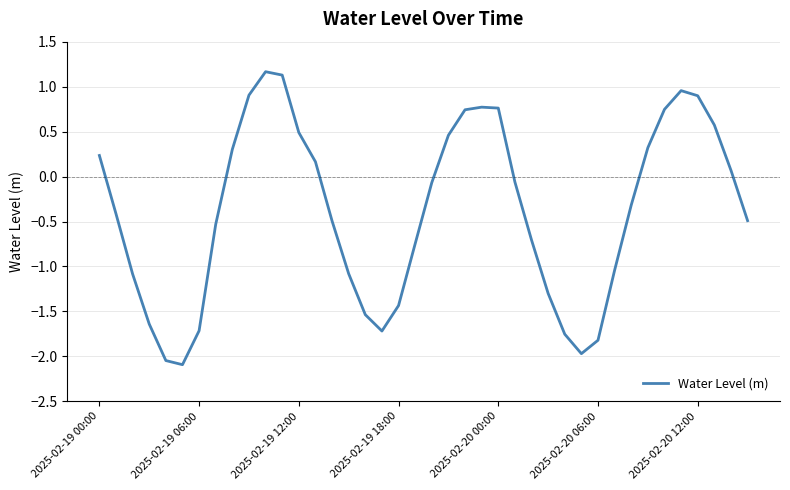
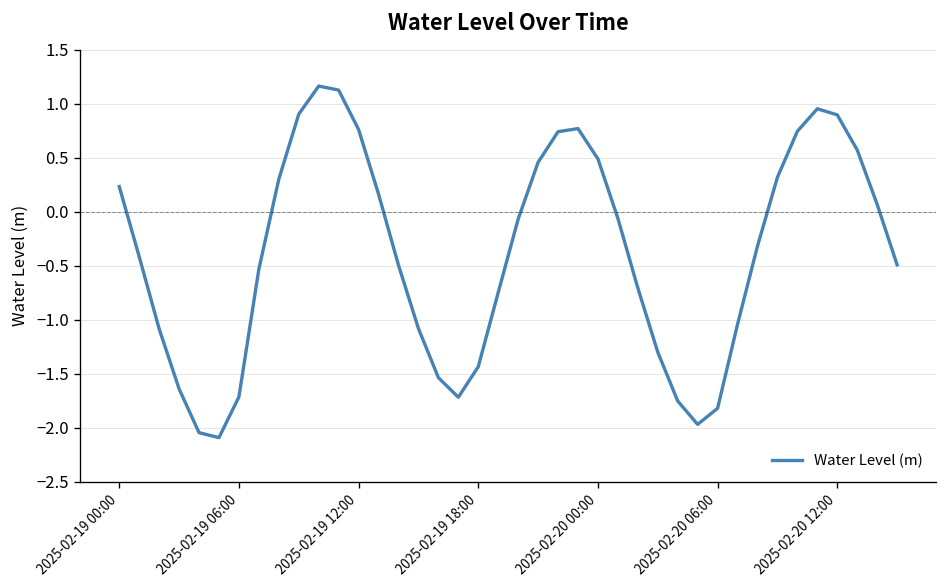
2025-02-19 12:00: 0.5 -> 0.8
2025-02-20 00:00: 0.8 -> 0.5
